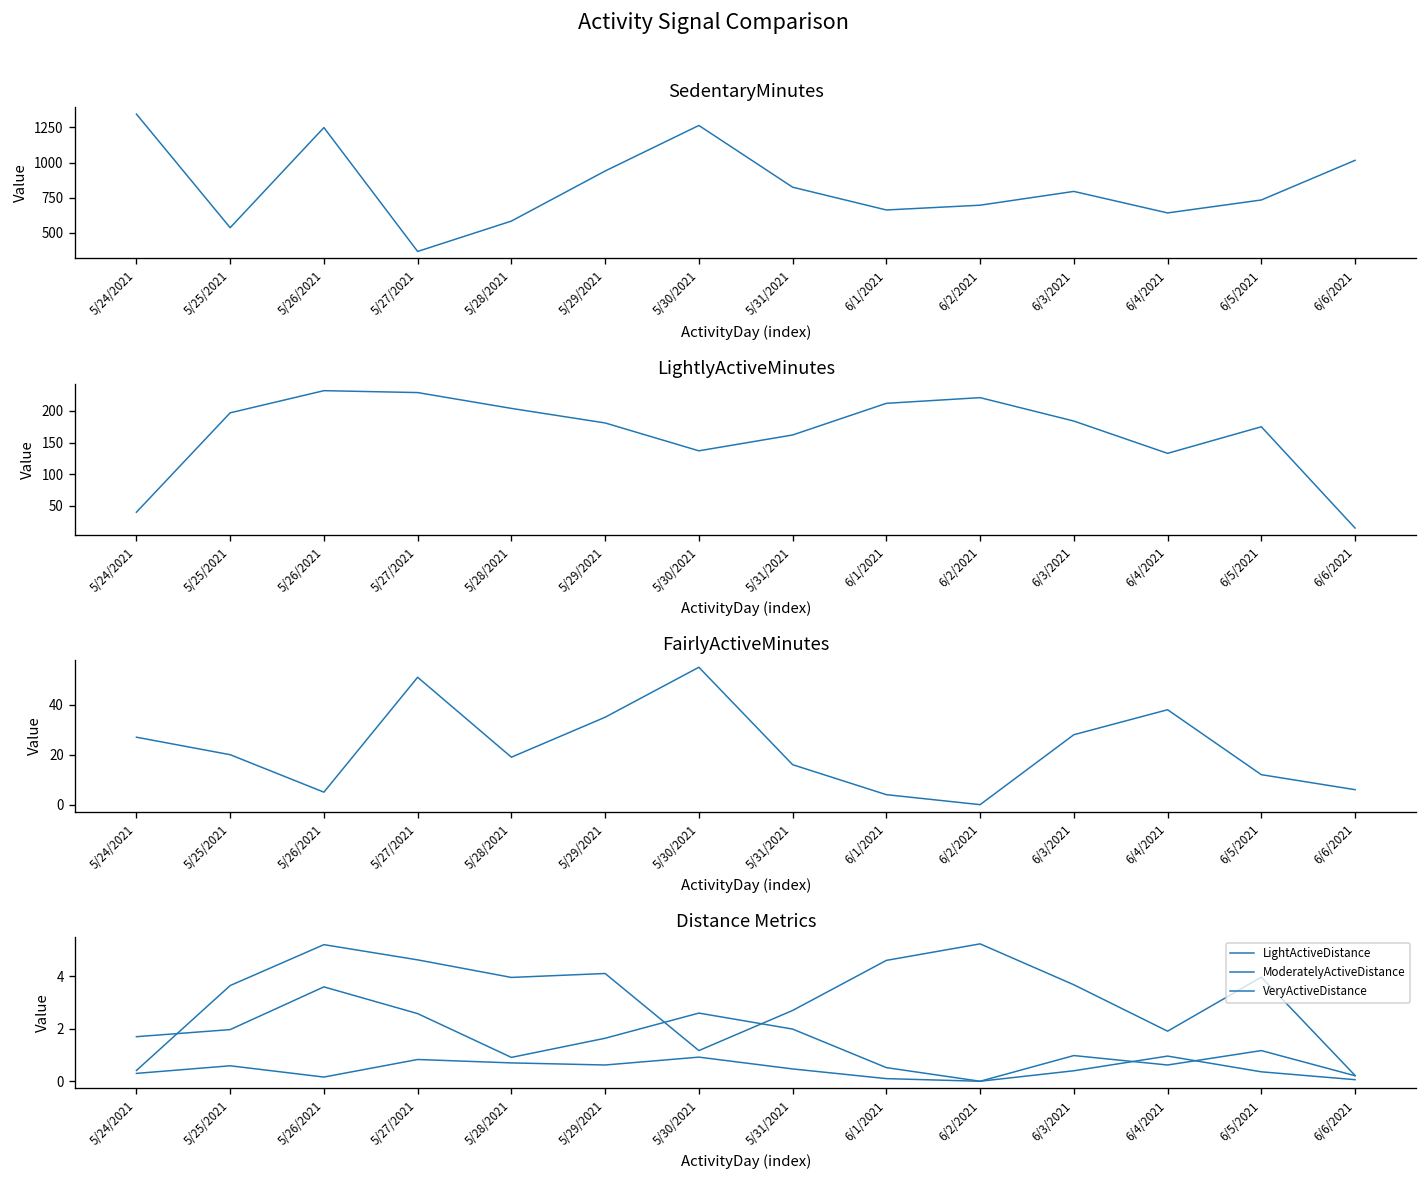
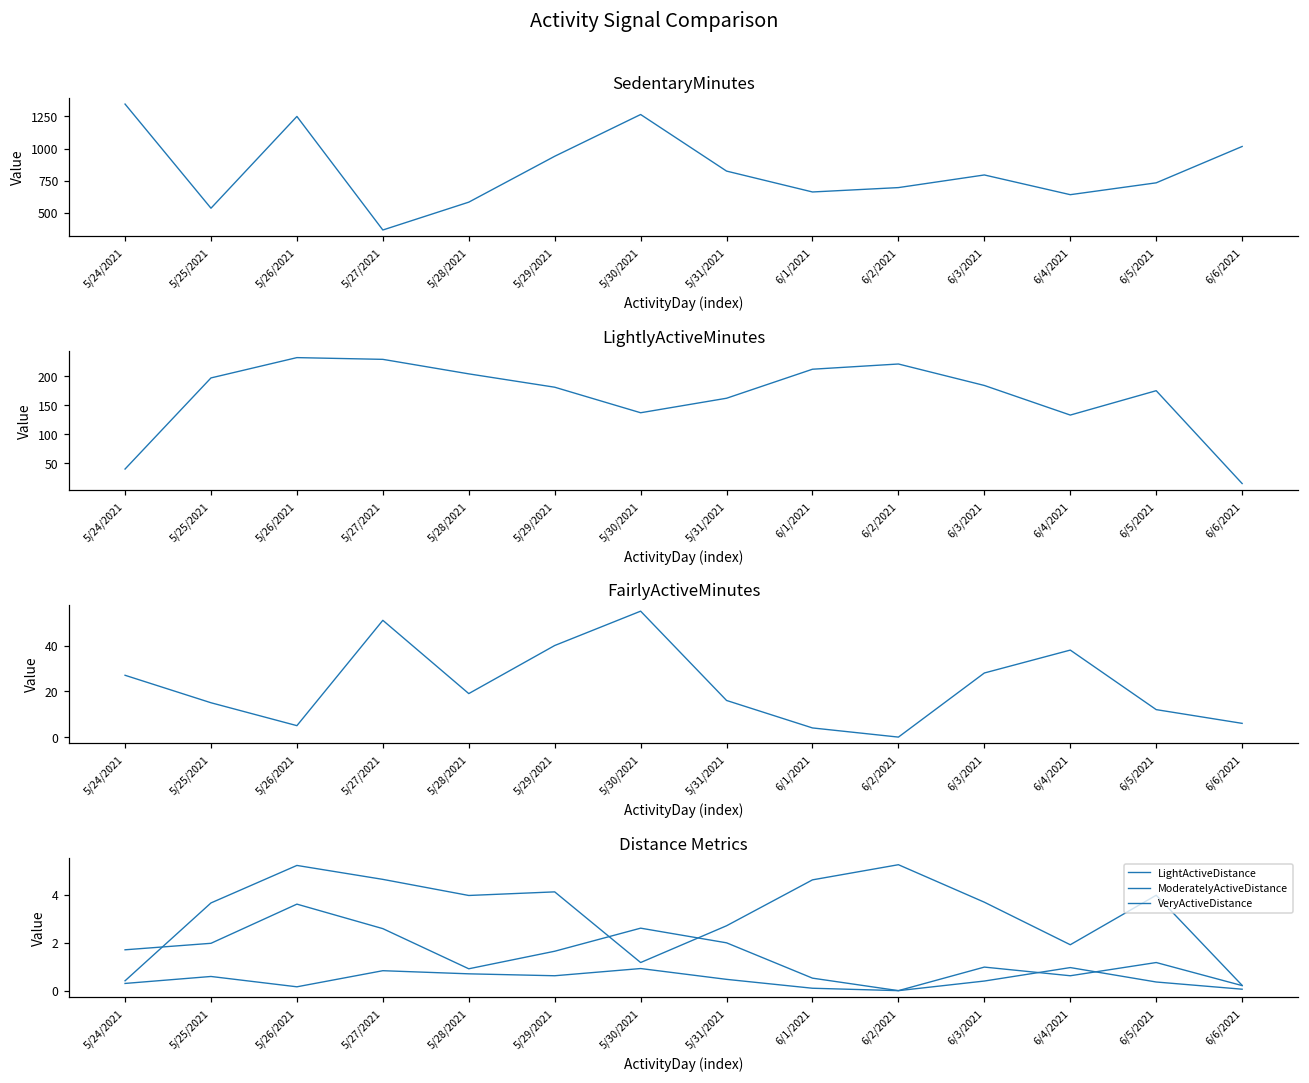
FairlyActiveMinutes, 5/25/2021: 20 -> 15
FairlyActiveMinutes, 5/29/2021: 35 -> 40
